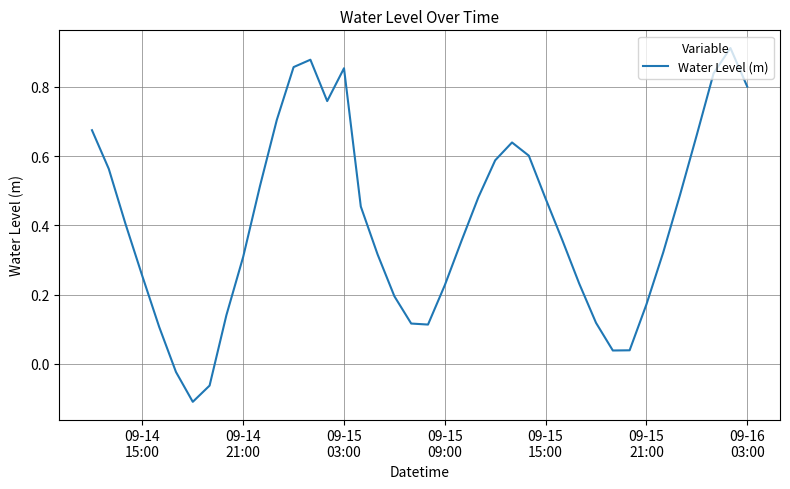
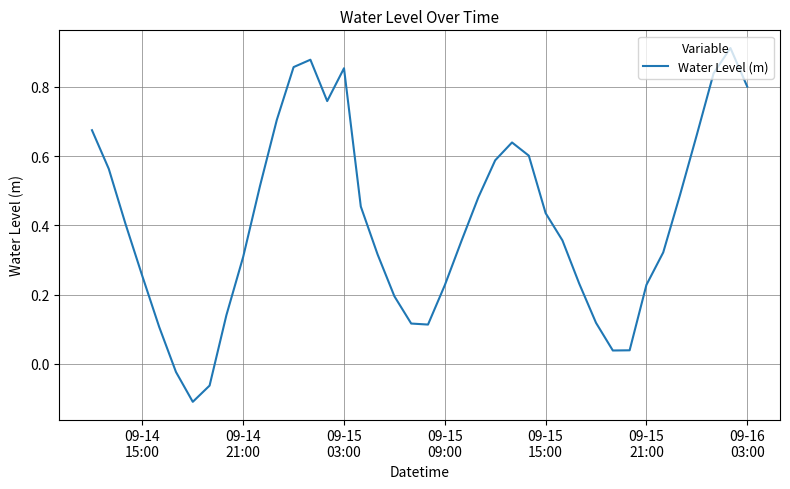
09-15 15:00: 0.48 -> 0.44
09-15 21:00: 0.17 -> 0.23
